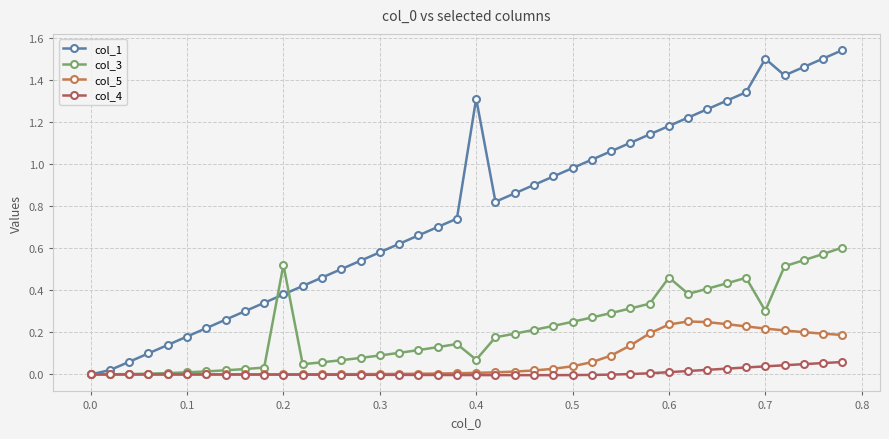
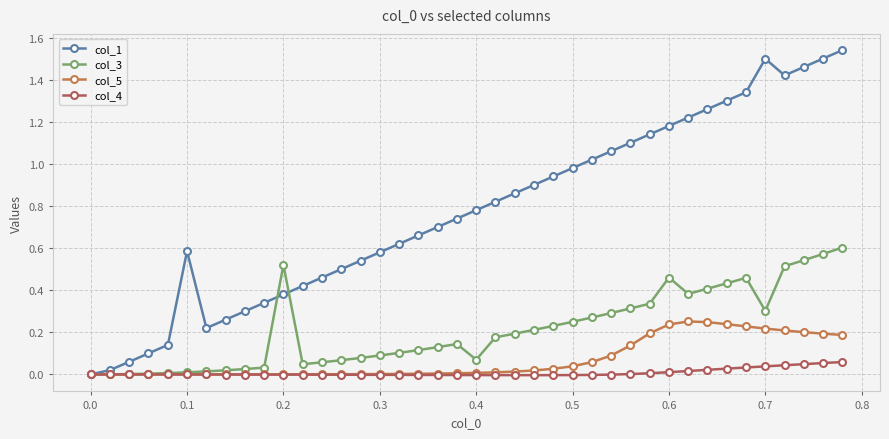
col_1, 0.1: 0.18 -> 0.59
col_1, 0.4: 1.31 -> 0.78
